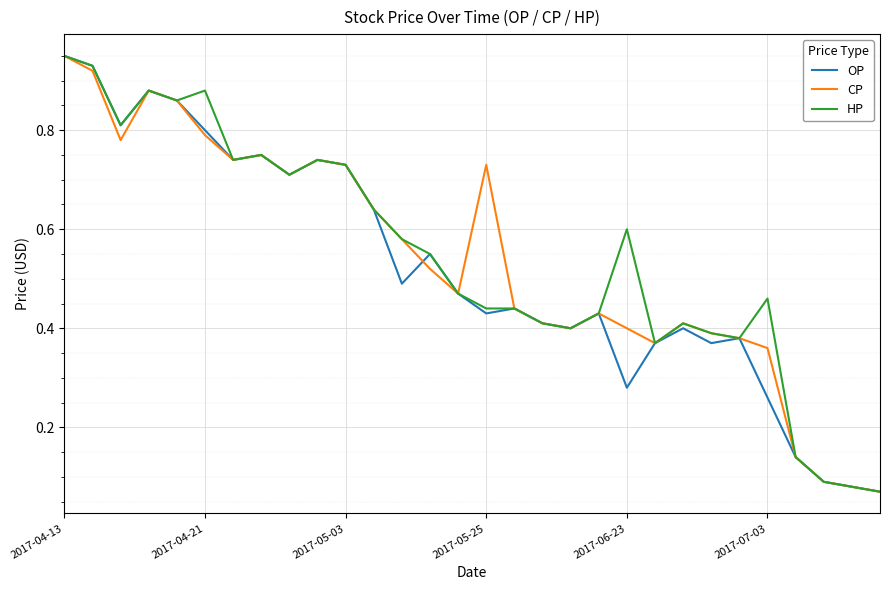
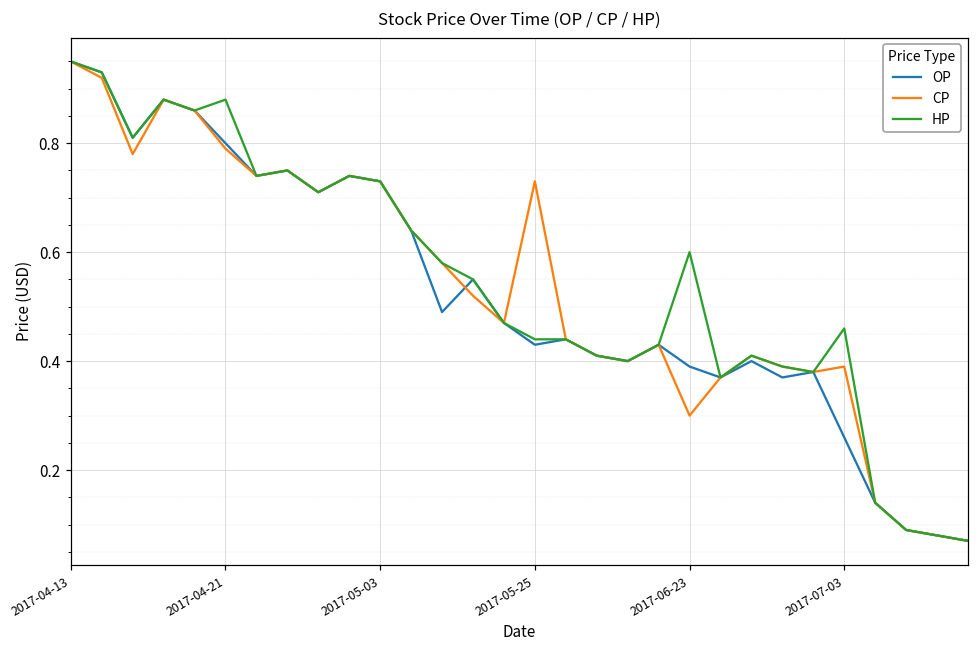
OP, 2017-06-23: 0.28 -> 0.39
CP, 2017-06-23: 0.4 -> 0.3
CP, 2017-07-03: 0.36 -> 0.39
